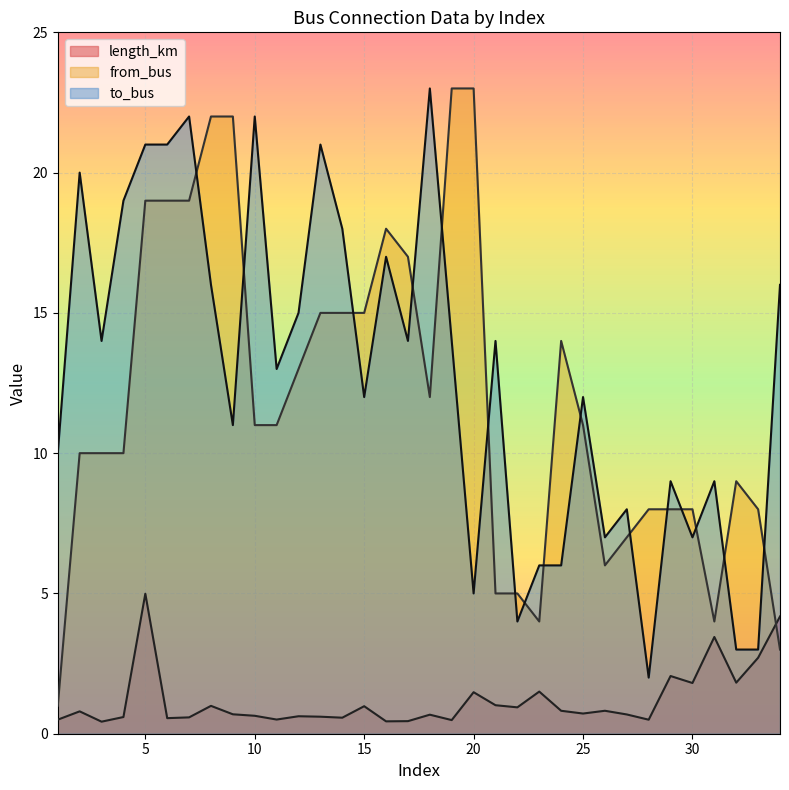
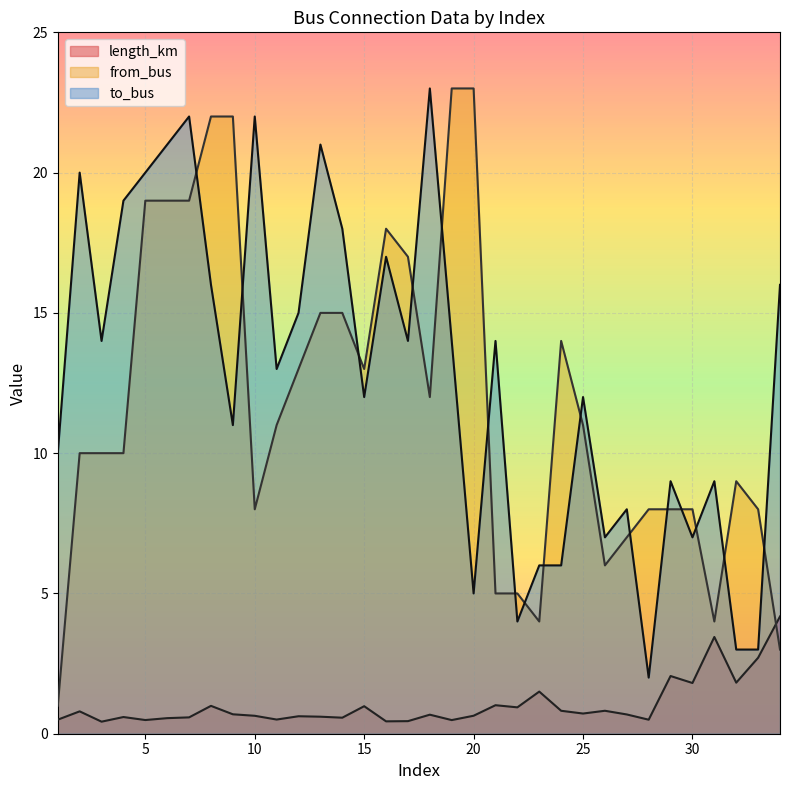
length_km, 5: 5.0 -> 0.5
to_bus, 5: 21 -> 20
from_bus, 10: 11 -> 8
from_bus, 15: 15 -> 13
length_km, 20: 1.5 -> 0.6
